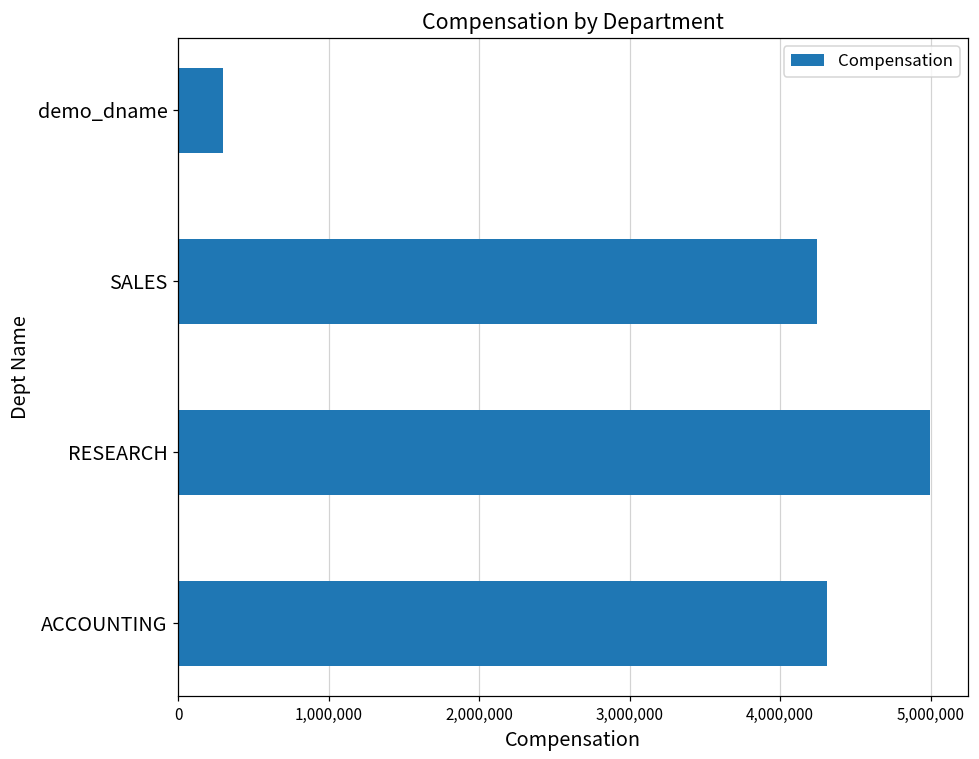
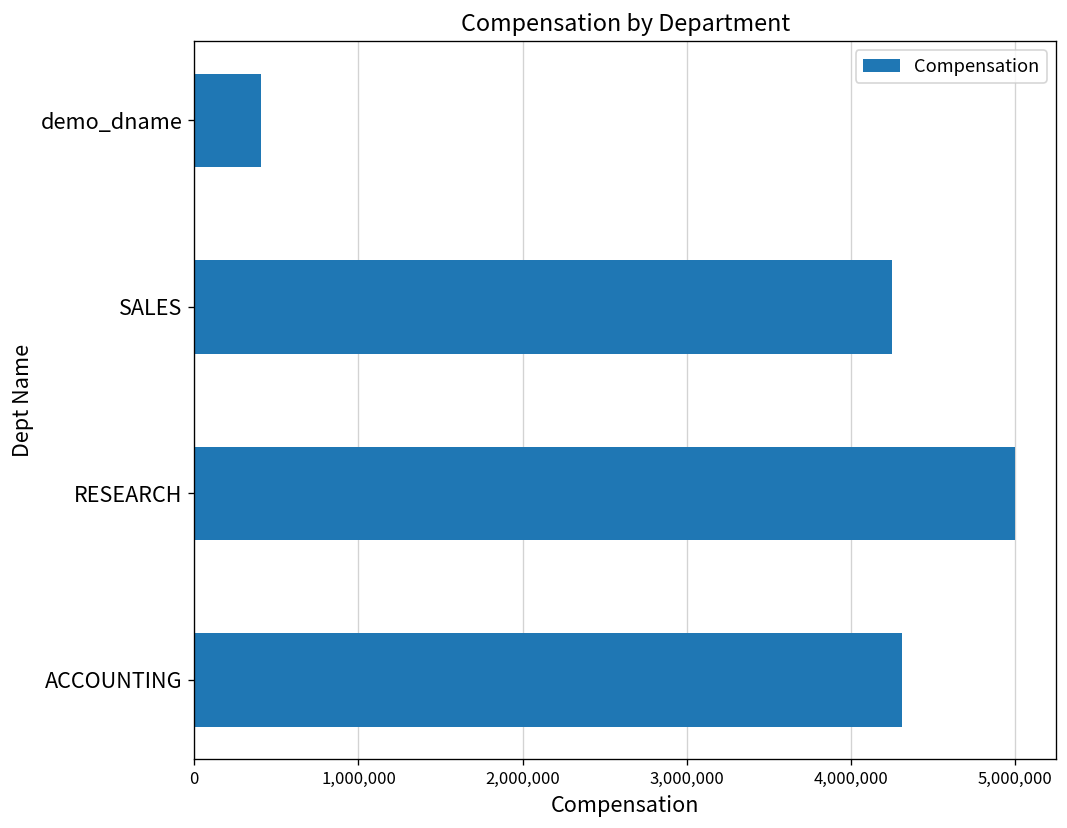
demo_dname: 300,000 -> 400,000
